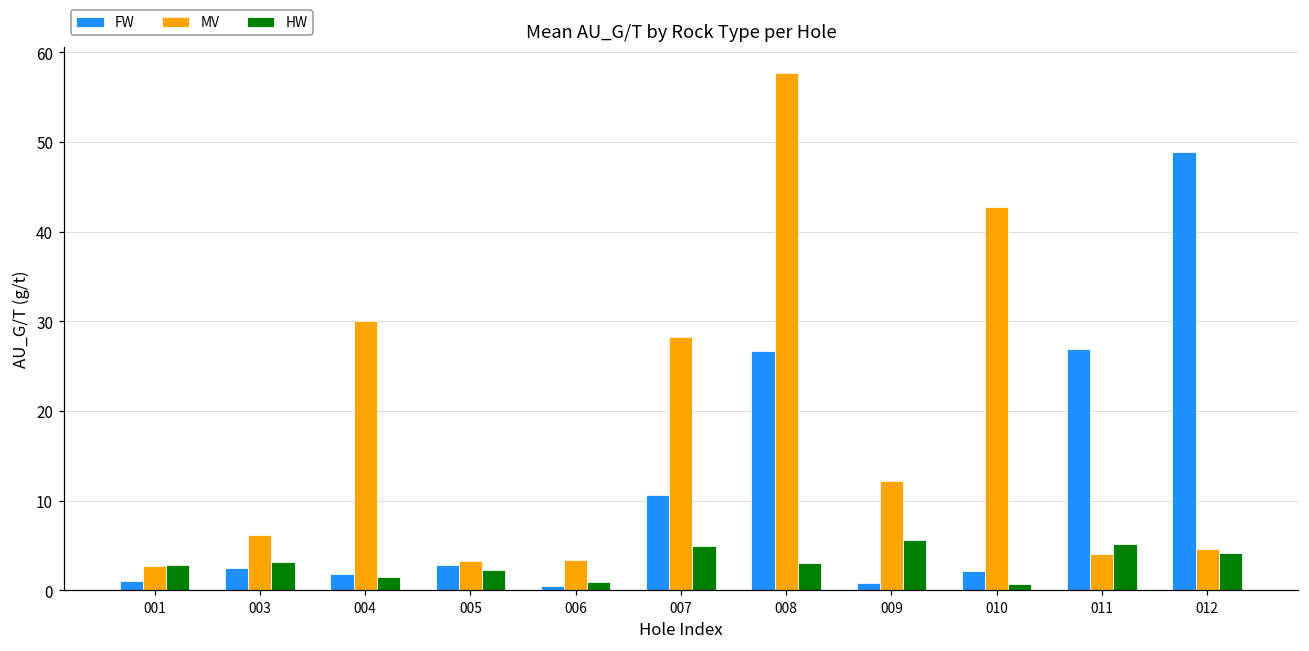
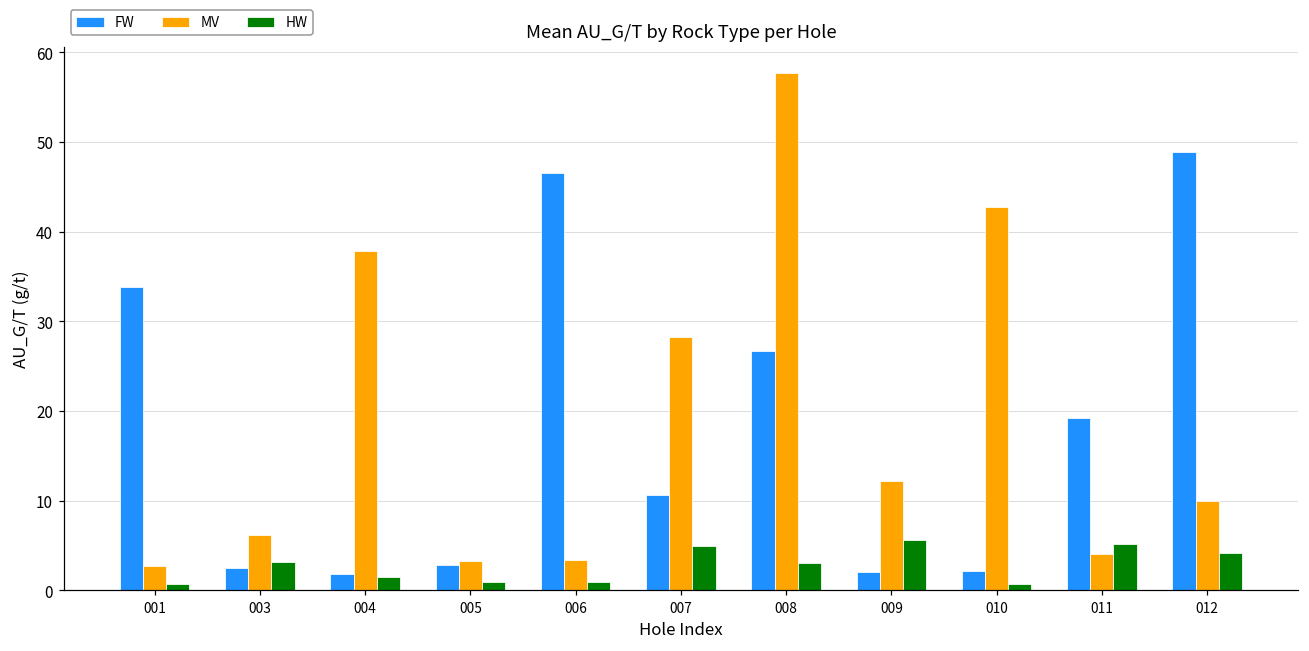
FW, 001: 1 -> 34
HW, 001: 3 -> 1
MV, 004: 30 -> 38
HW, 005: 2 -> 1
FW, 006: 0 -> 47
FW, 009: 1 -> 2
FW, 011: 27 -> 19
MV, 012: 5 -> 10
